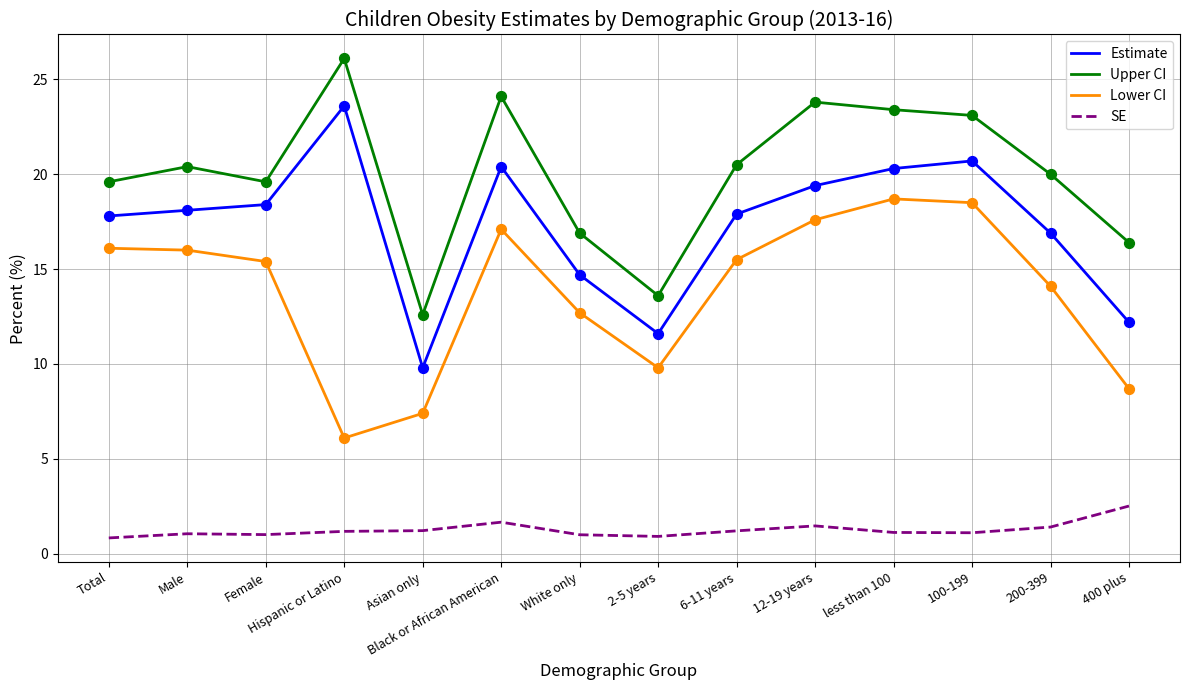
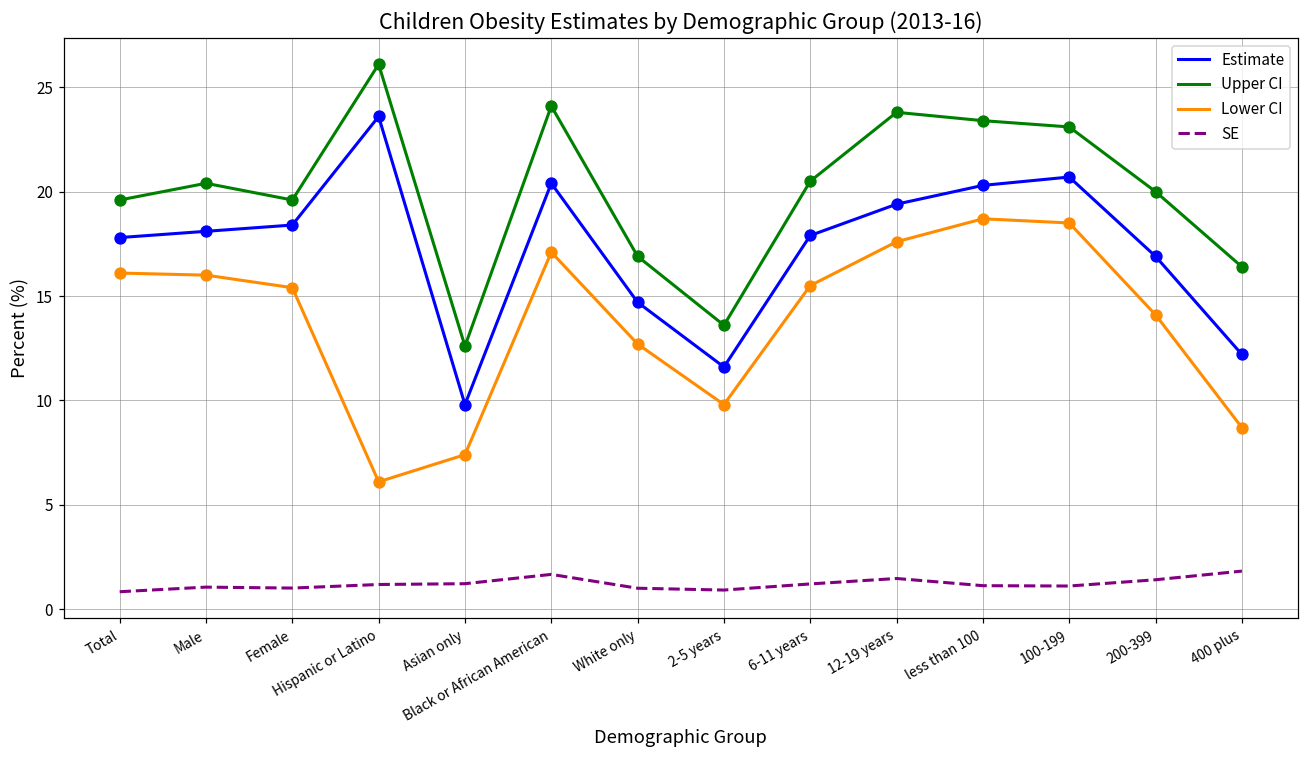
SE, 400 plus: 2.5 -> 1.8
